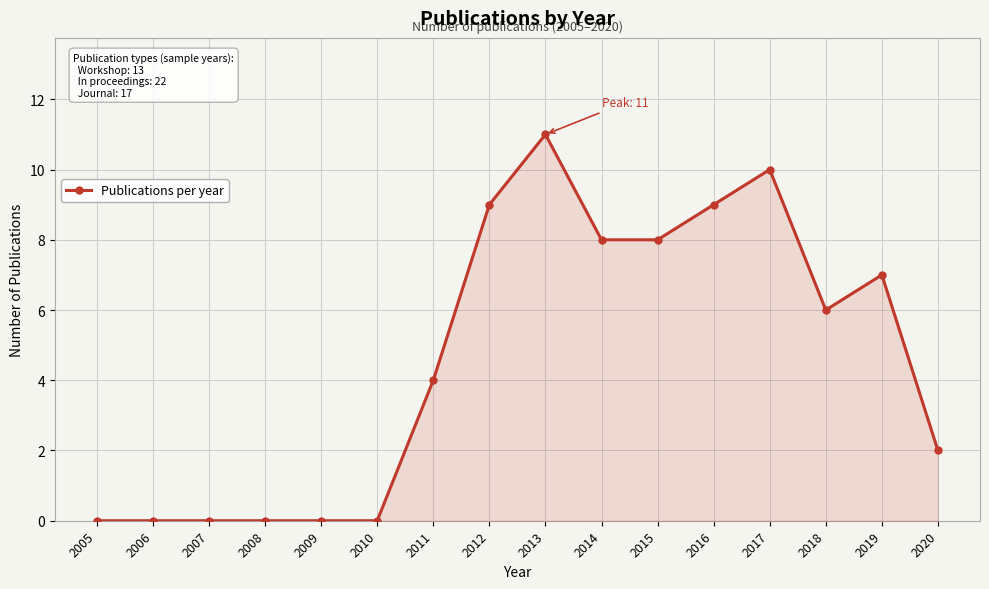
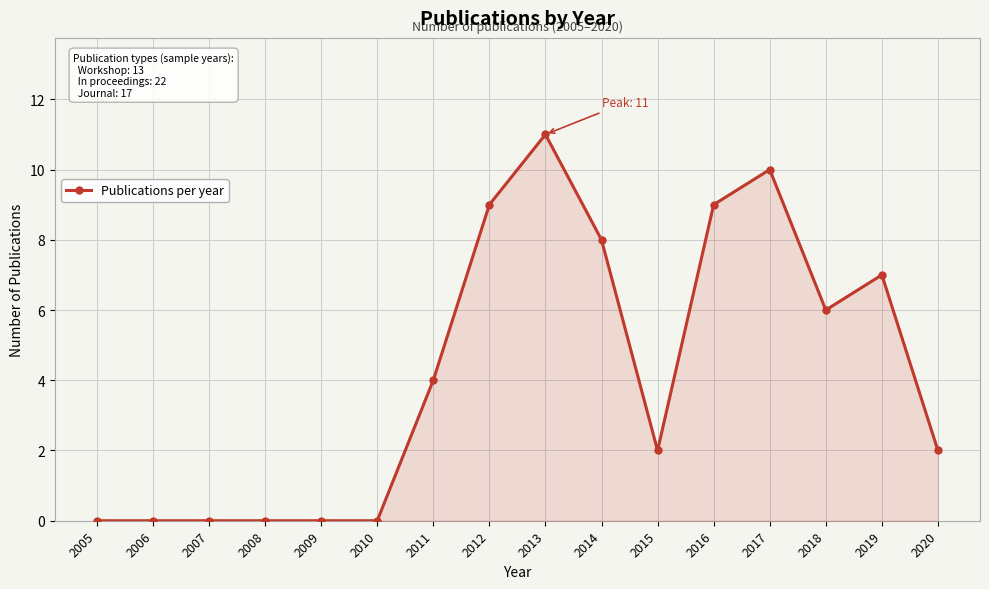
2015: 8 -> 2
